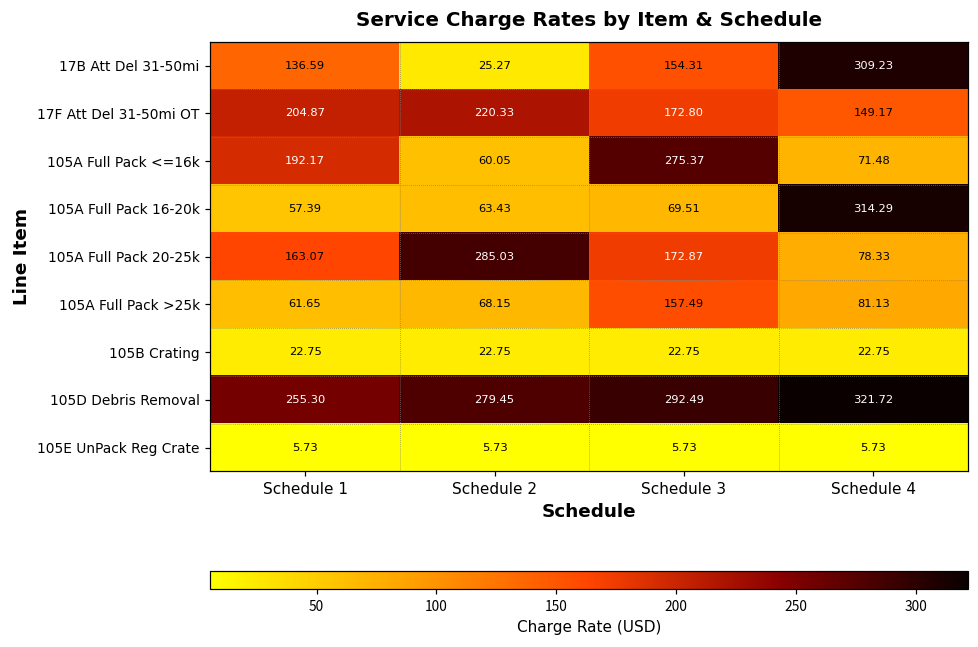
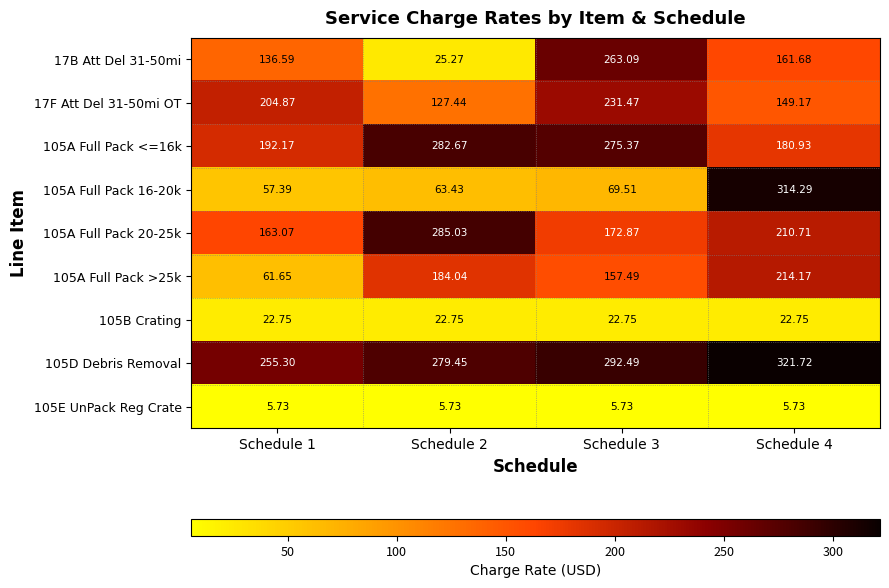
17B Att Del 31-50mi, Schedule 3: 154.31 -> 263.09
17B Att Del 31-50mi, Schedule 4: 309.23 -> 161.68
17F Att Del 31-50mi OT, Schedule 2: 220.33 -> 127.44
17F Att Del 31-50mi OT, Schedule 3: 172.80 -> 231.47
105A Full Pack <=16k, Schedule 2: 60.05 -> 282.67
105A Full Pack <=16k, Schedule 4: 71.48 -> 180.93
105A Full Pack 20-25k, Schedule 4: 78.33 -> 210.71
105A Full Pack >25k, Schedule 2: 68.15 -> 184.04
105A Full Pack >25k, Schedule 4: 81.13 -> 214.17
